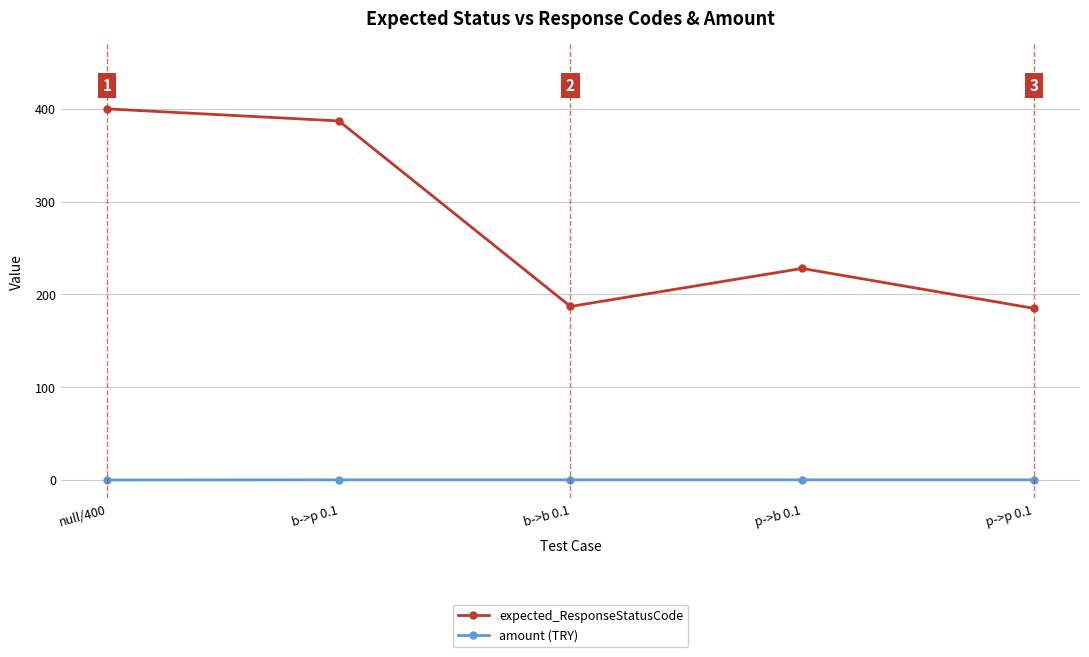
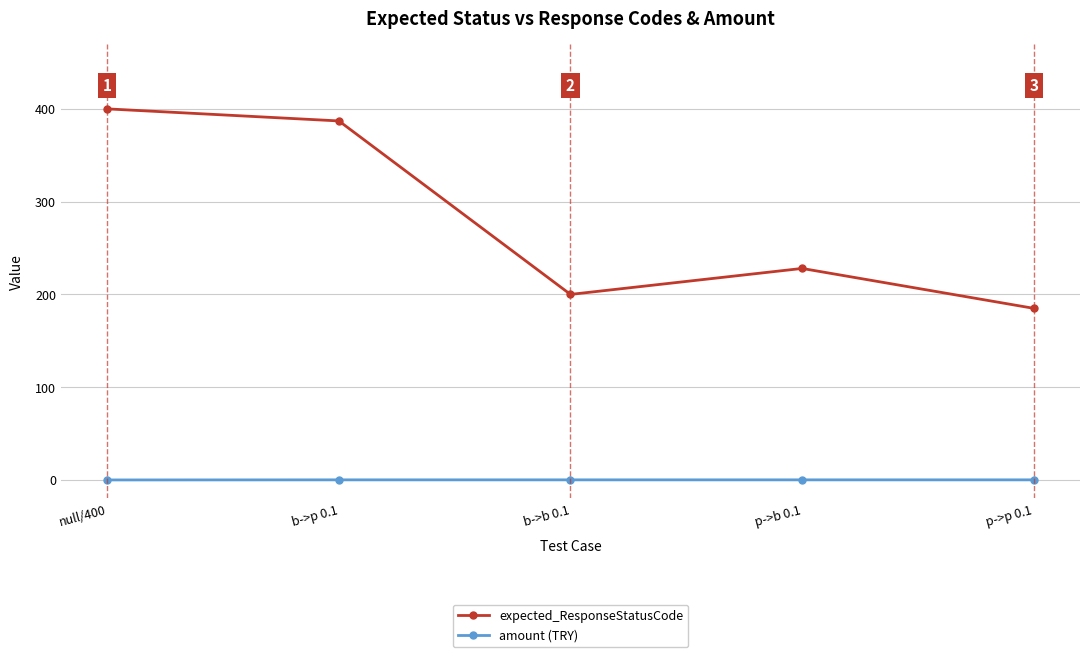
expected_ResponseStatusCode, b->b 0.1: 190 -> 200
